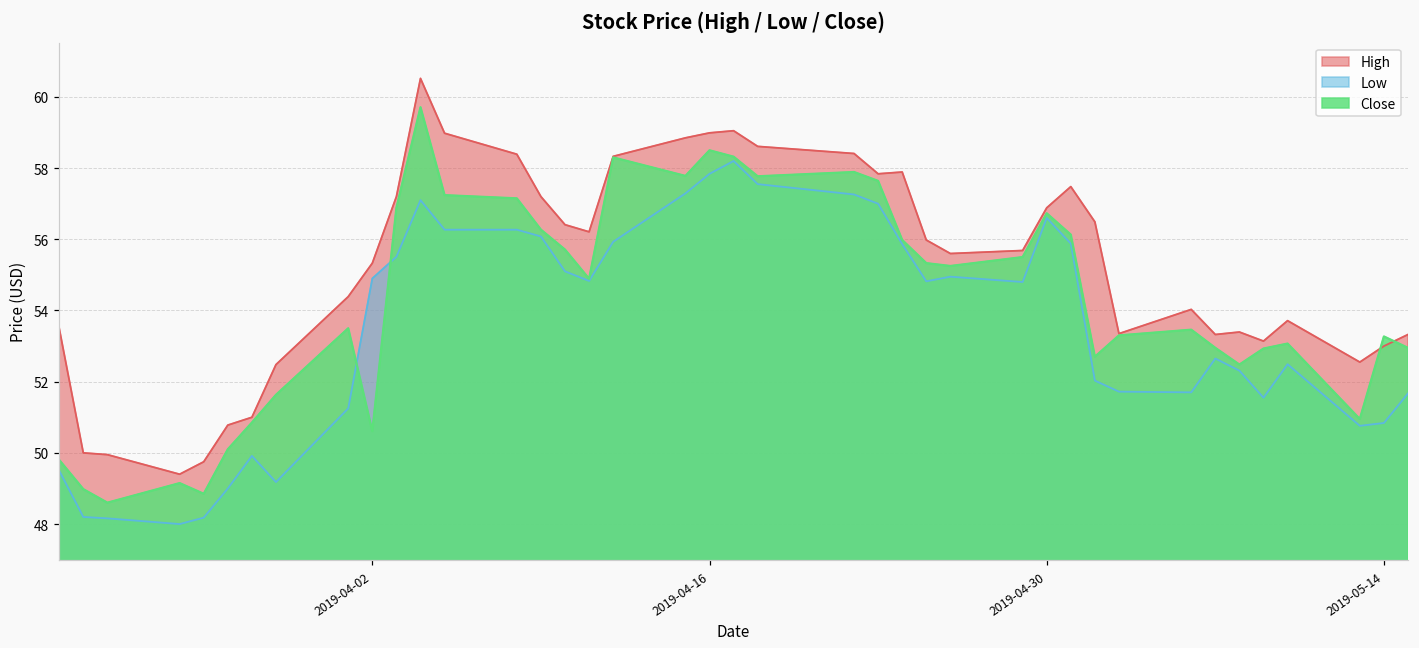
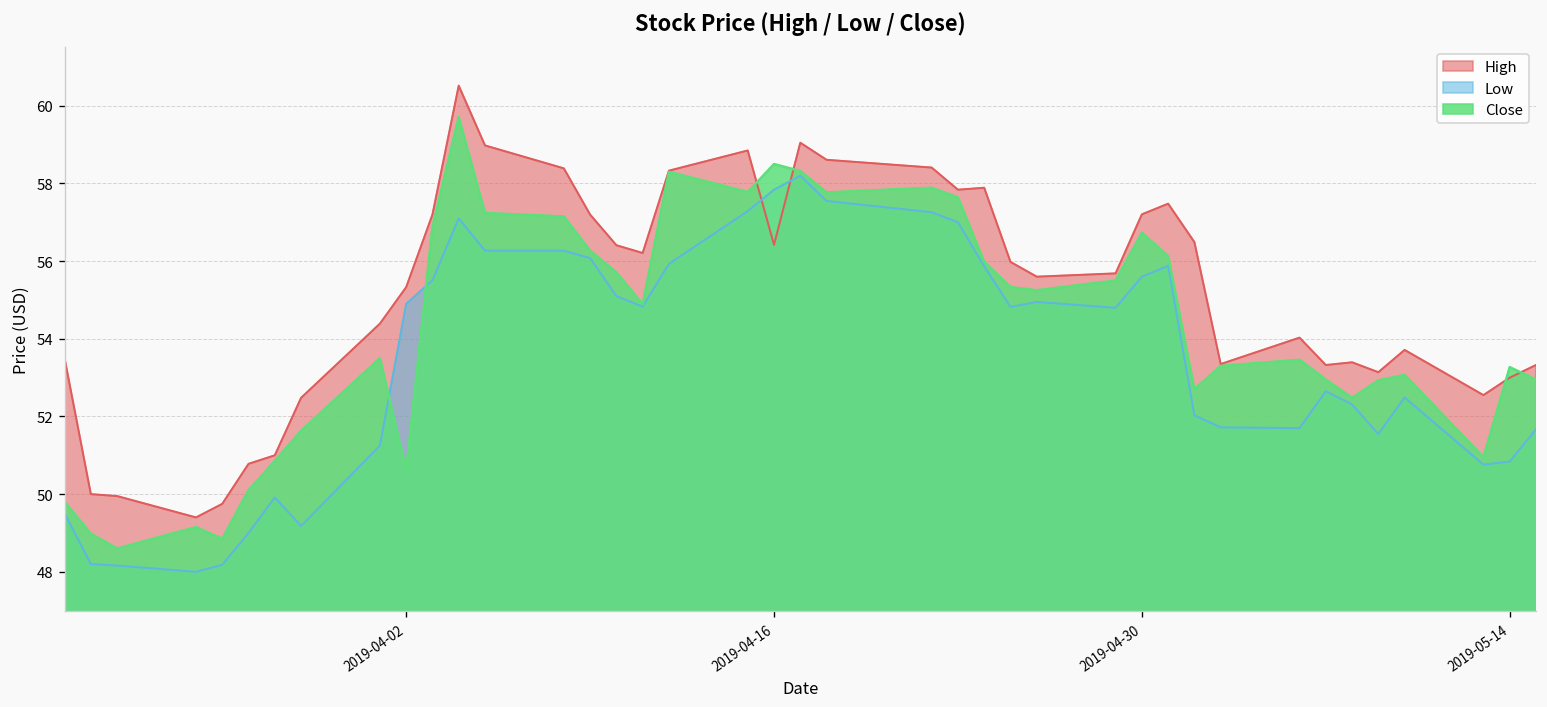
High, 2019-04-16: 59.0 -> 56.4
High, 2019-04-30: 56.9 -> 57.2
Low, 2019-04-30: 56.6 -> 55.6
